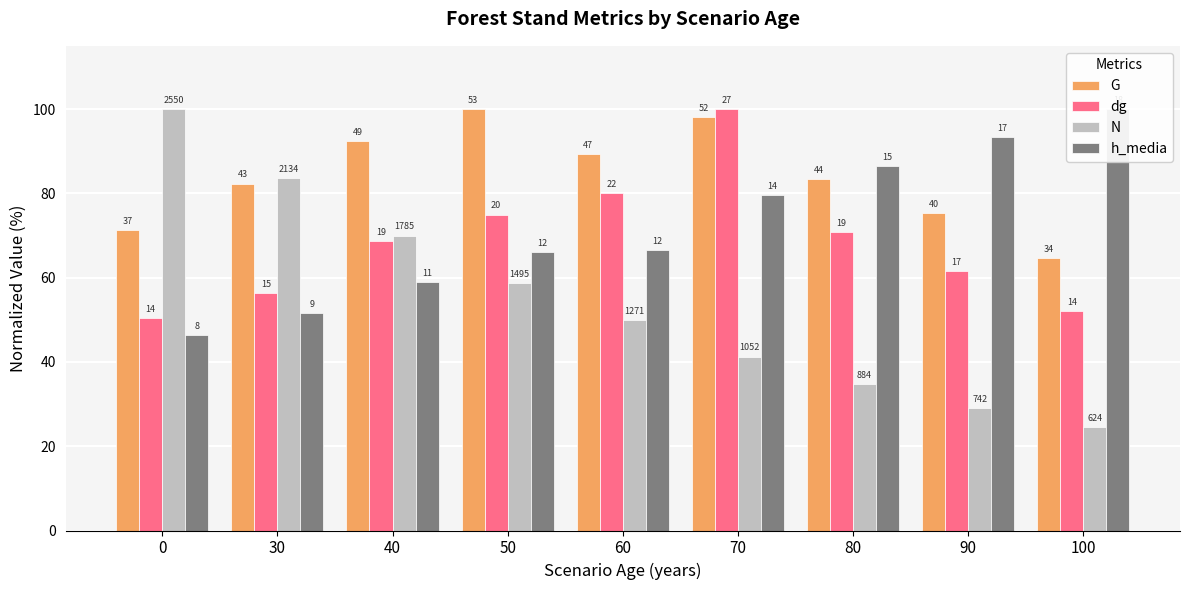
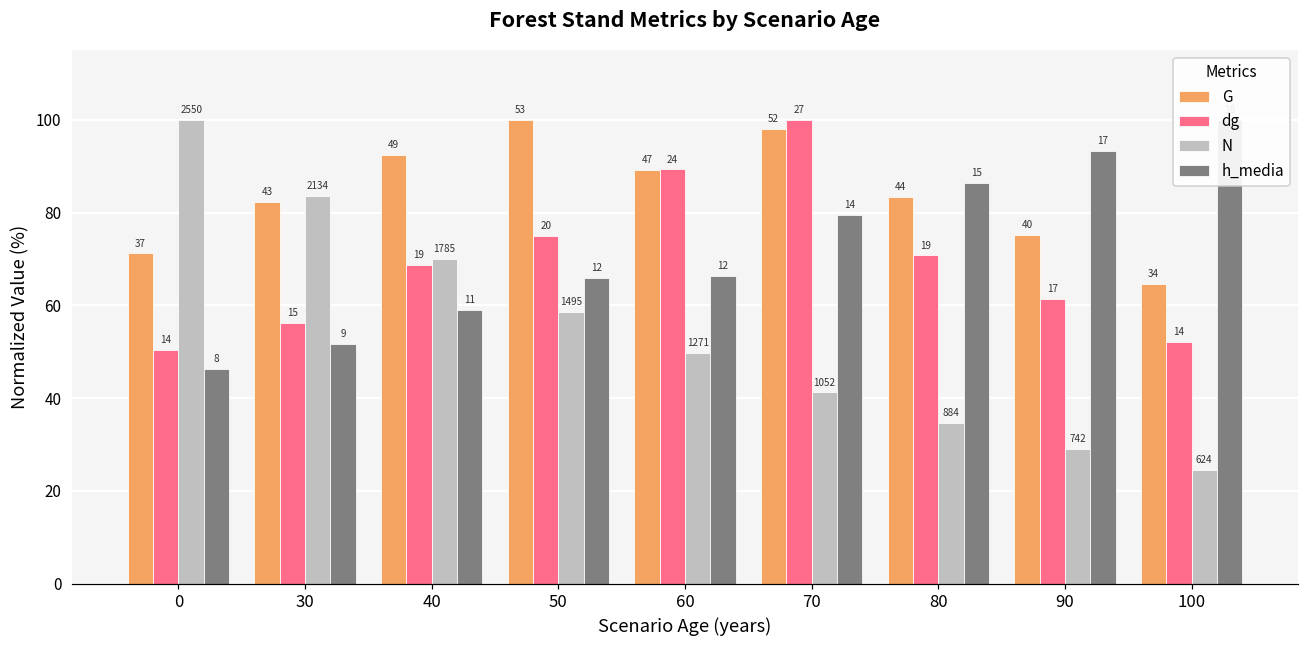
dg, 60: 22 -> 24
